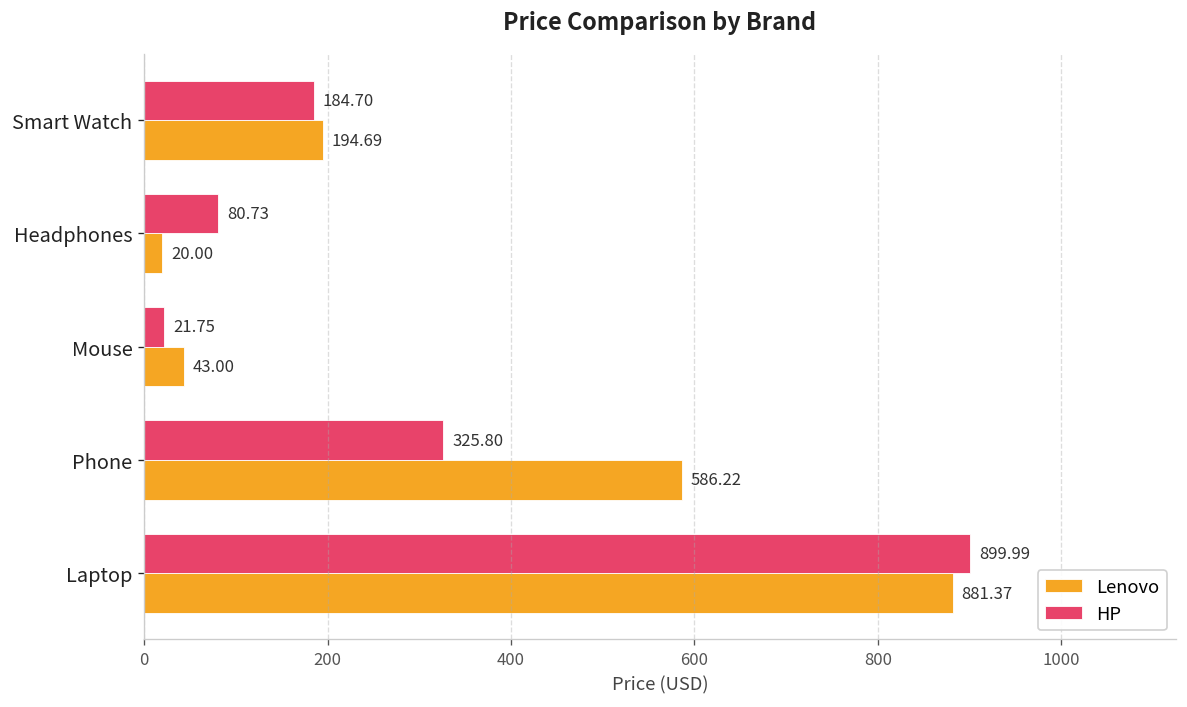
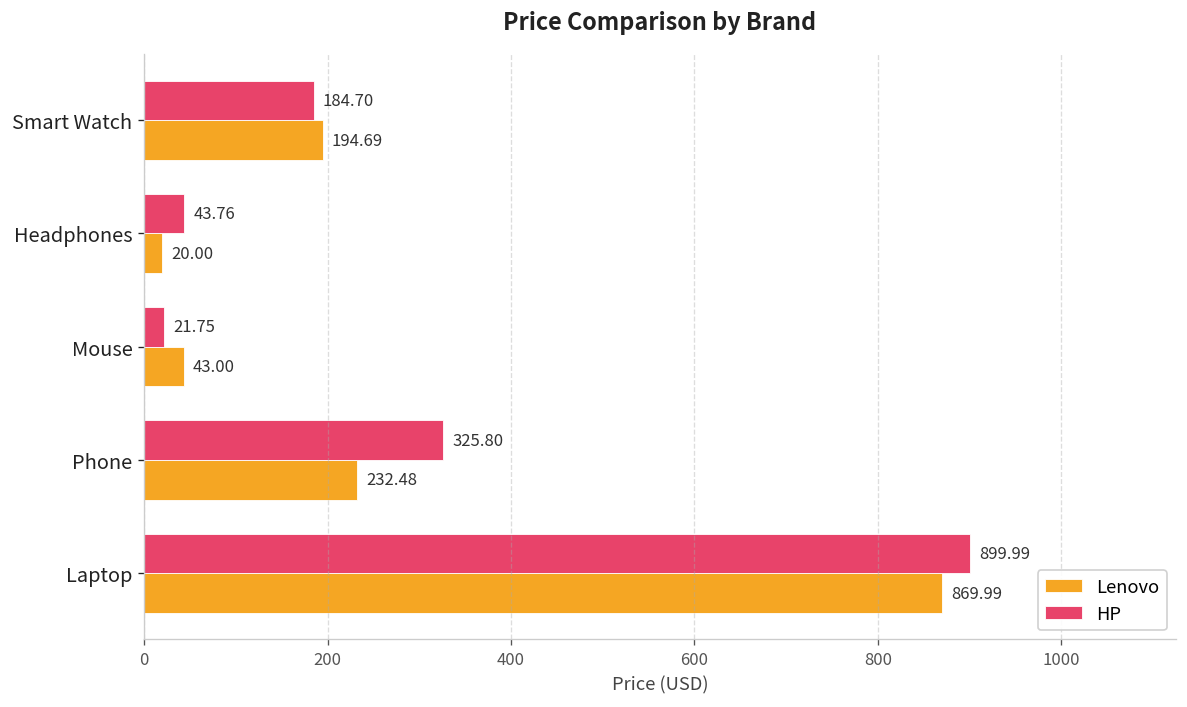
HP, Headphones: 80.73 -> 43.76
Lenovo, Phone: 586.22 -> 232.48
Lenovo, Laptop: 881.37 -> 869.99
